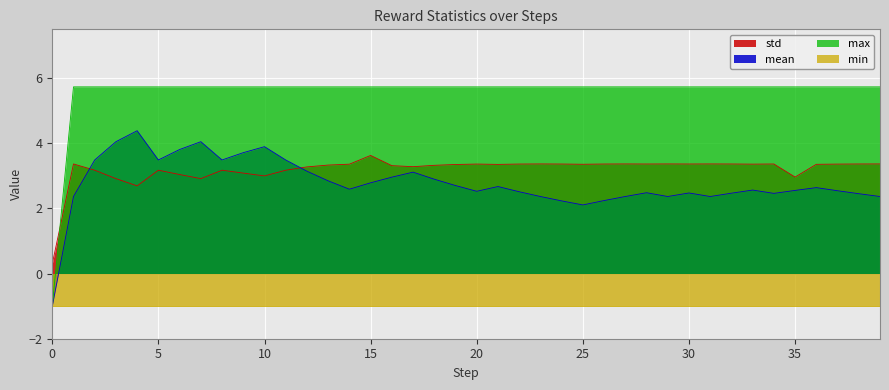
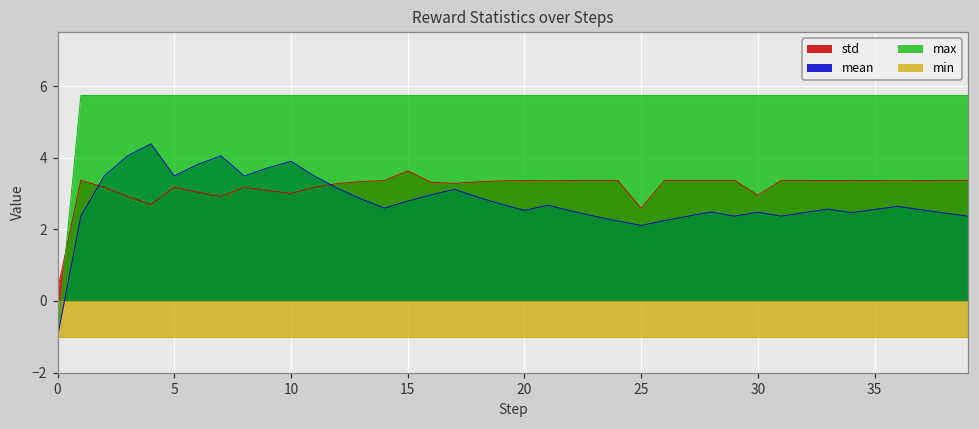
std, 25: 3.4 -> 2.6
std, 30: 3.4 -> 2.9
std, 35: 3.0 -> 3.4
